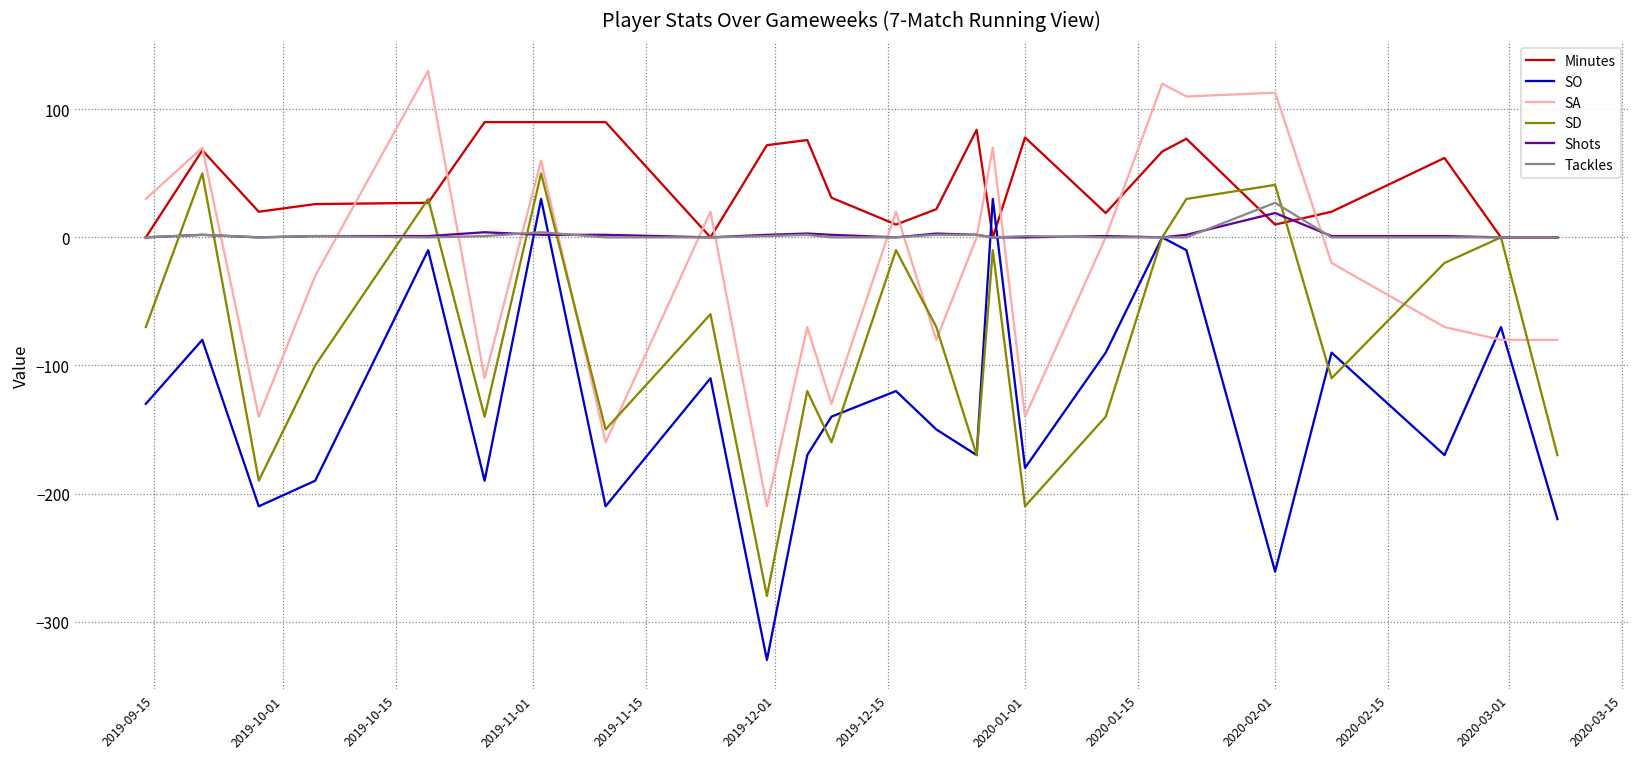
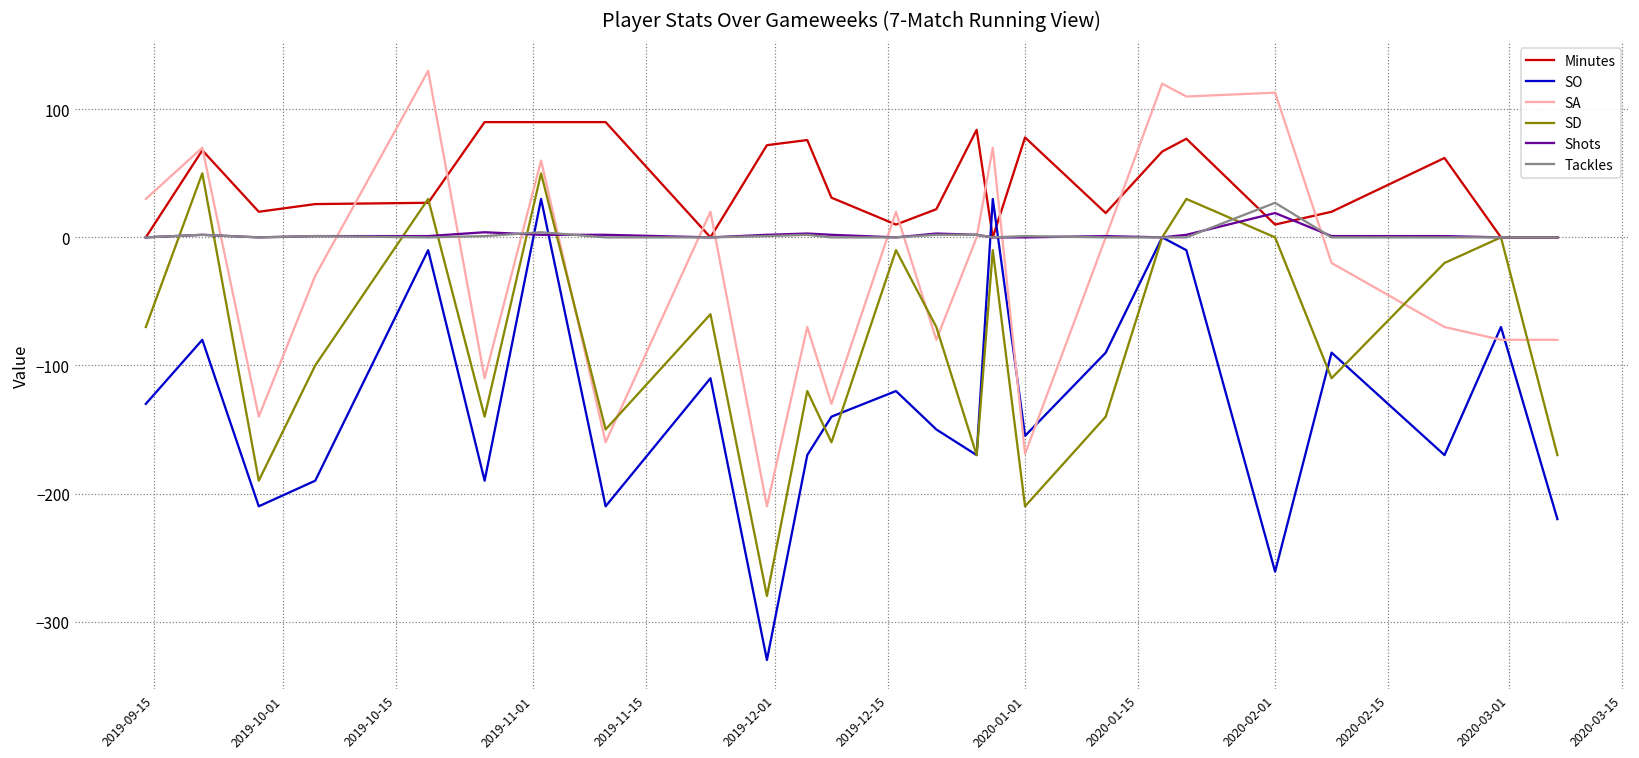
SO, 2020-01-01: -180 -> -155
SA, 2020-01-01: -140 -> -169
SD, 2020-02-01: 41 -> 0
